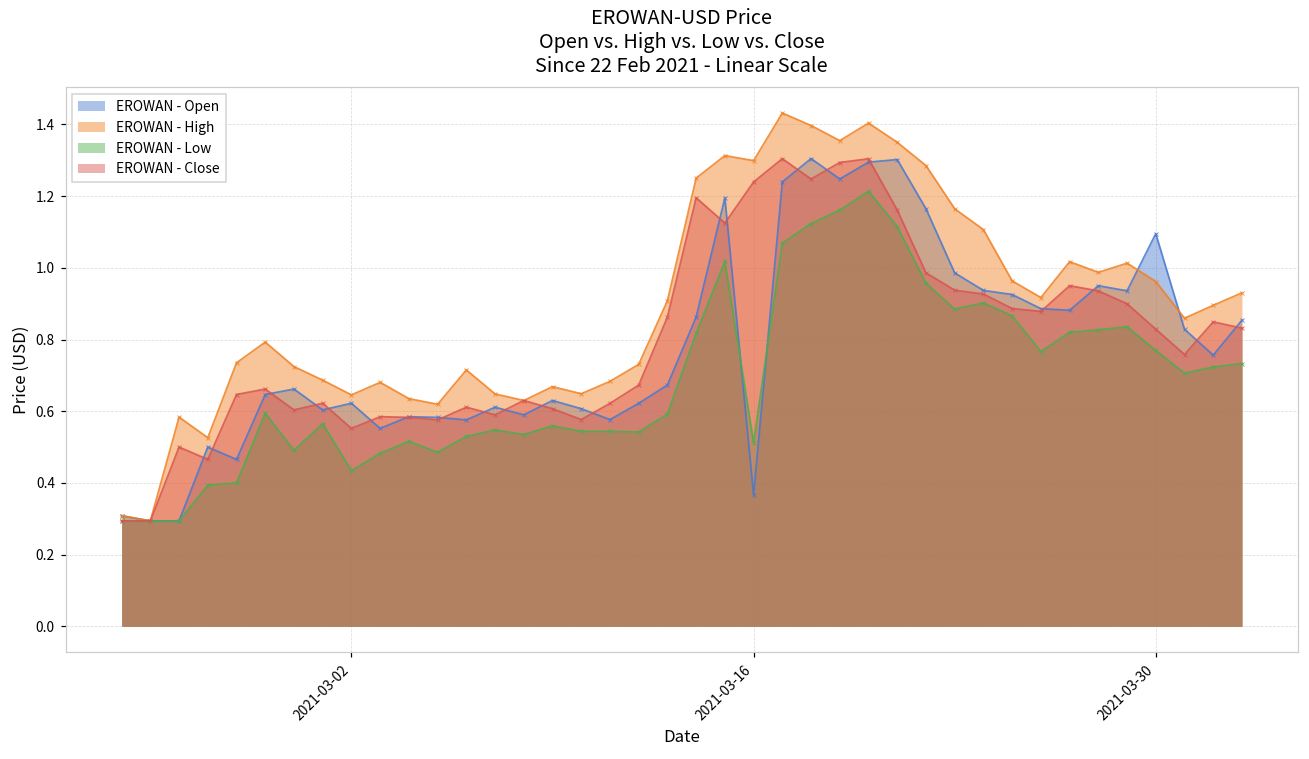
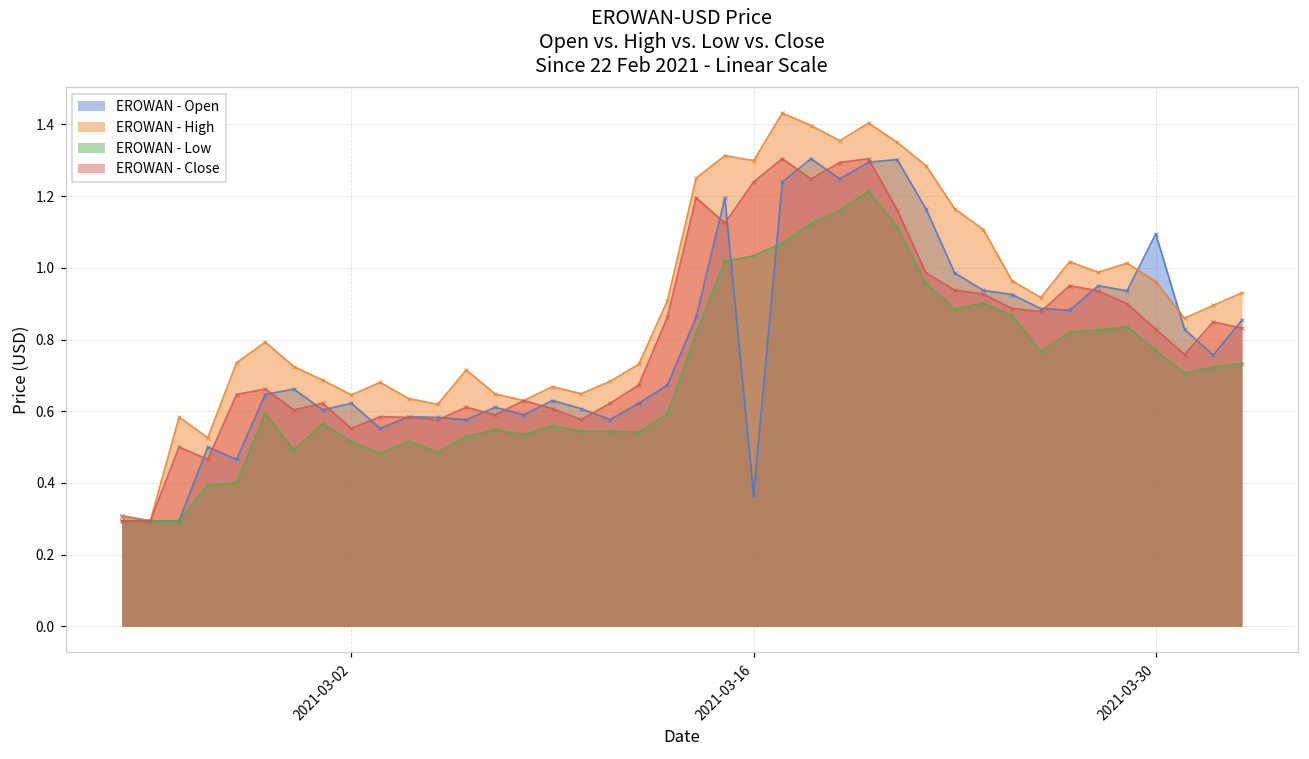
EROWAN - Low, 2021-03-02: 0.43 -> 0.51
EROWAN - Low, 2021-03-16: 0.51 -> 1.03
